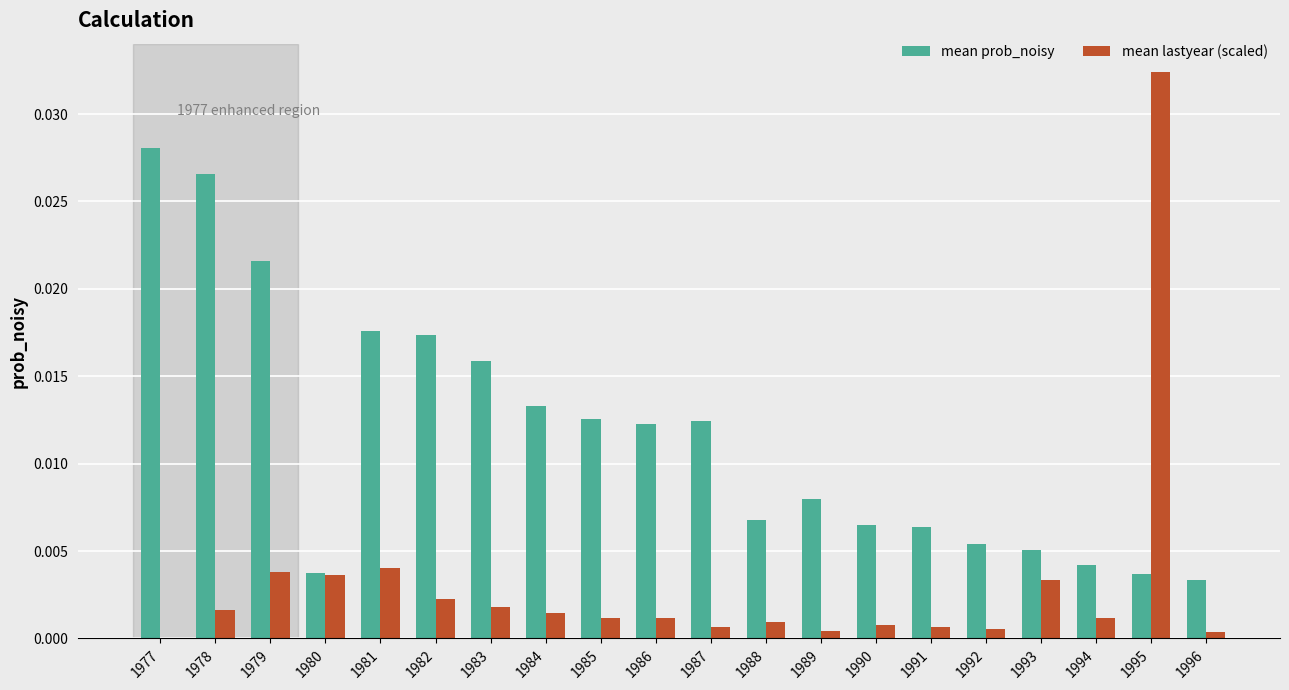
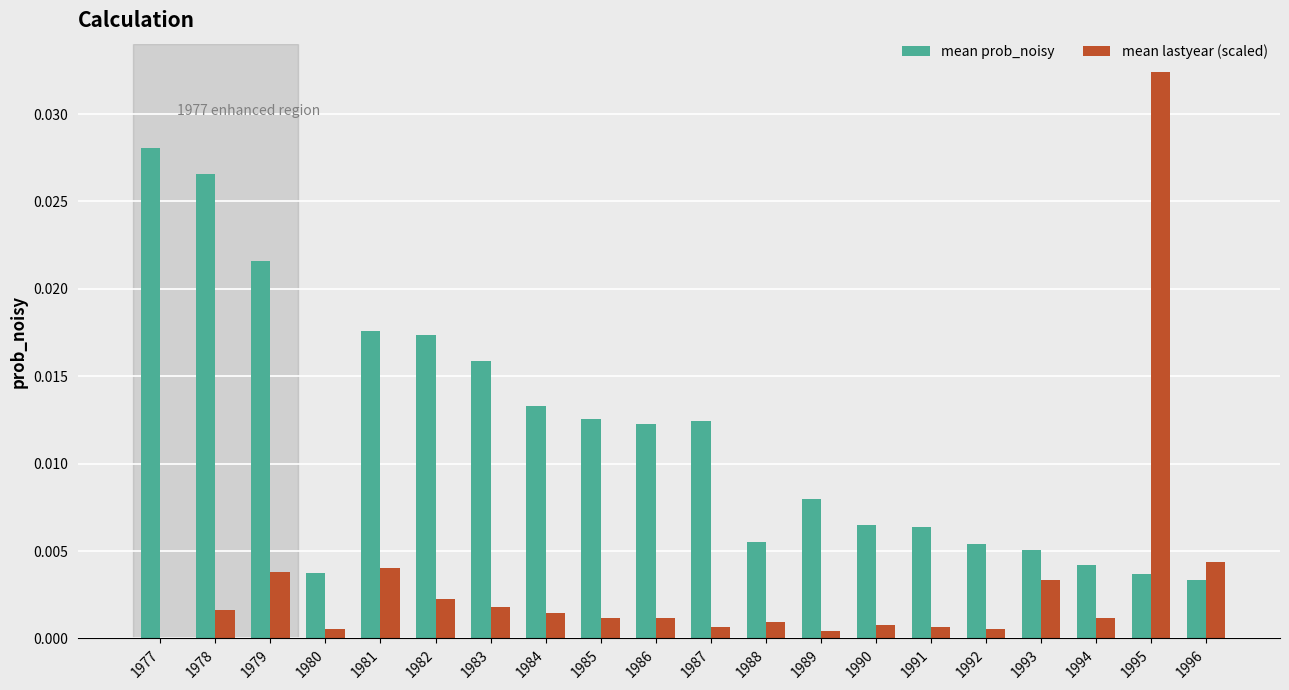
mean lastyear (scaled), 1980: 0.0036 -> 0.0005
mean prob_noisy, 1988: 0.0068 -> 0.0055
mean lastyear (scaled), 1996: 0.0004 -> 0.0044
